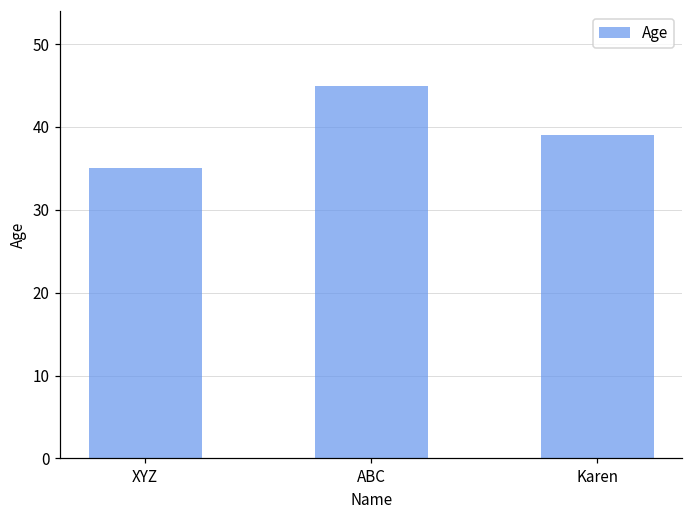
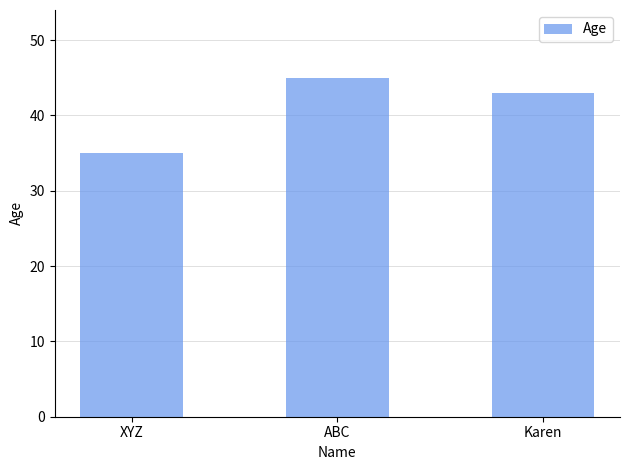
Karen: 39 -> 43
